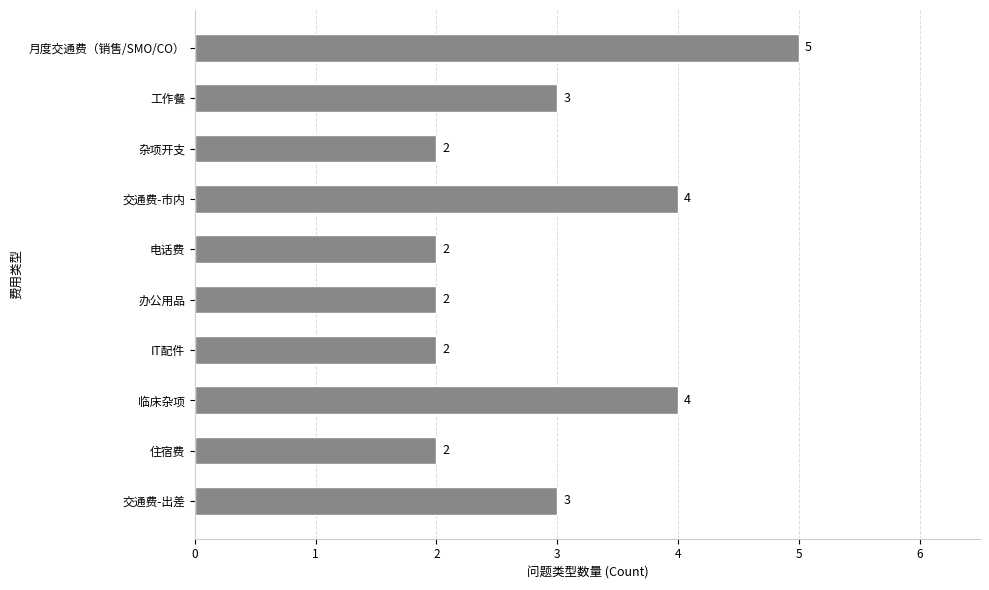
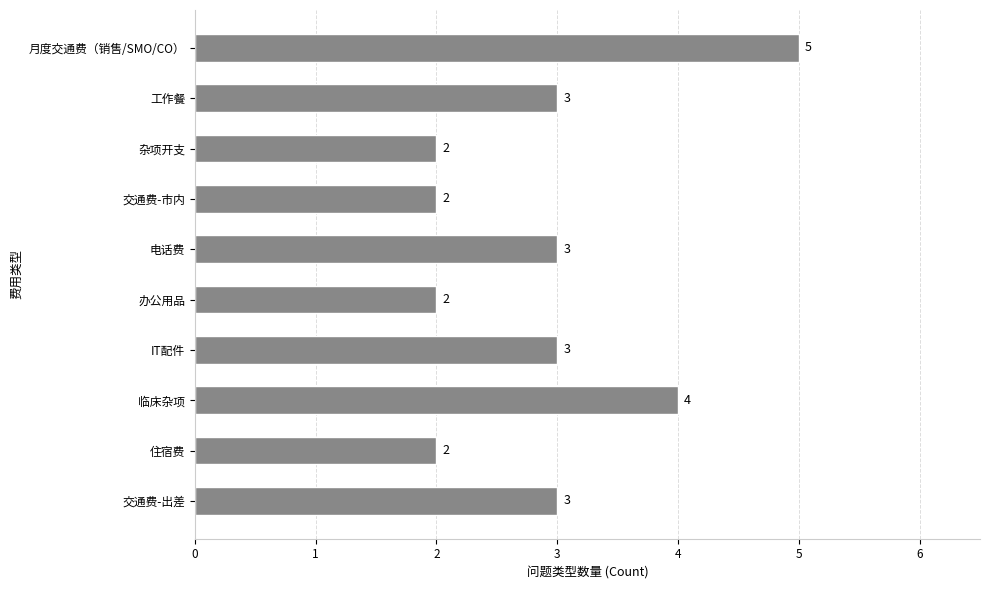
交通费-市内: 4 -> 2
电话费: 2 -> 3
IT配件: 2 -> 3
